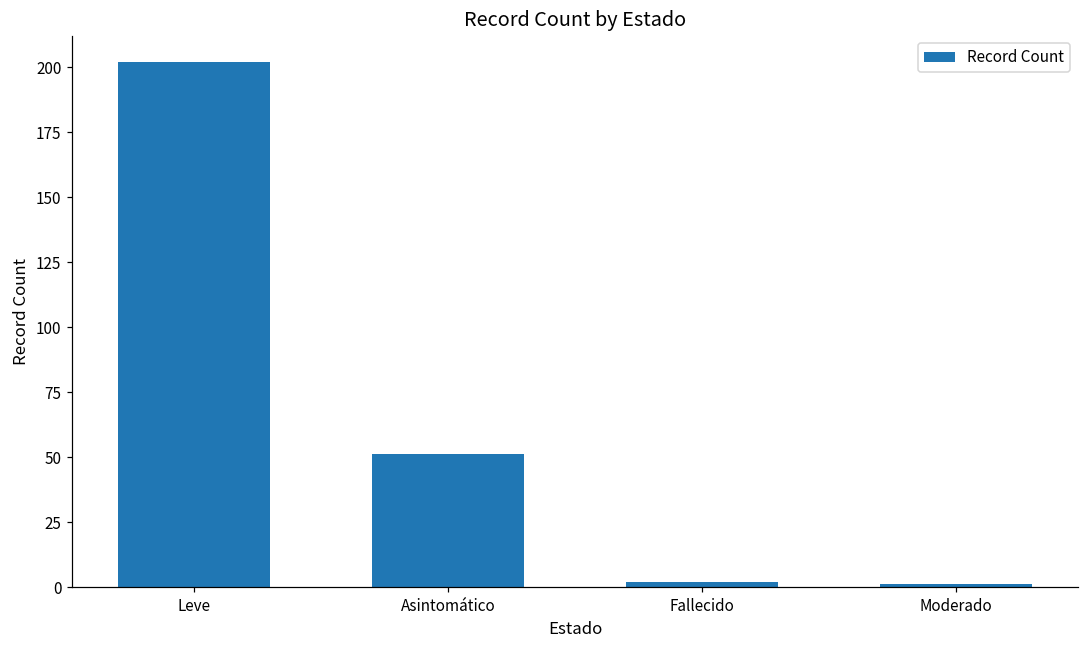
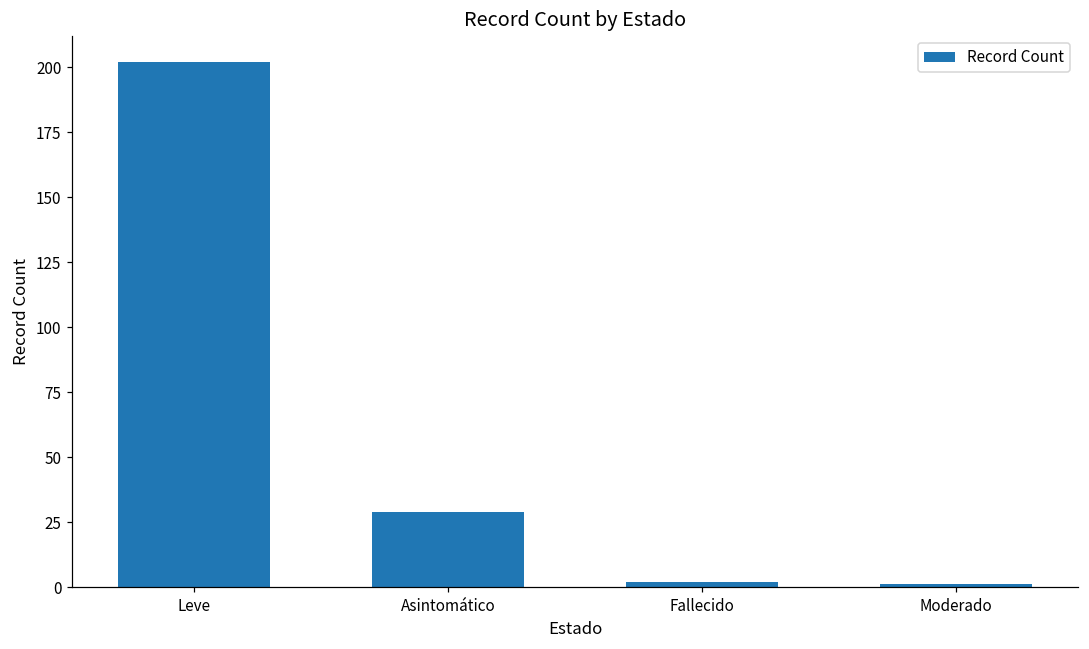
Asintomático: 51 -> 29
